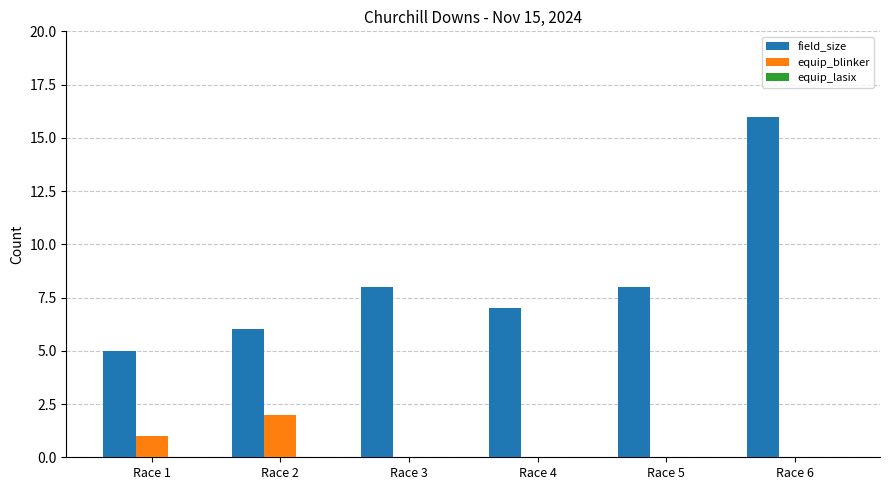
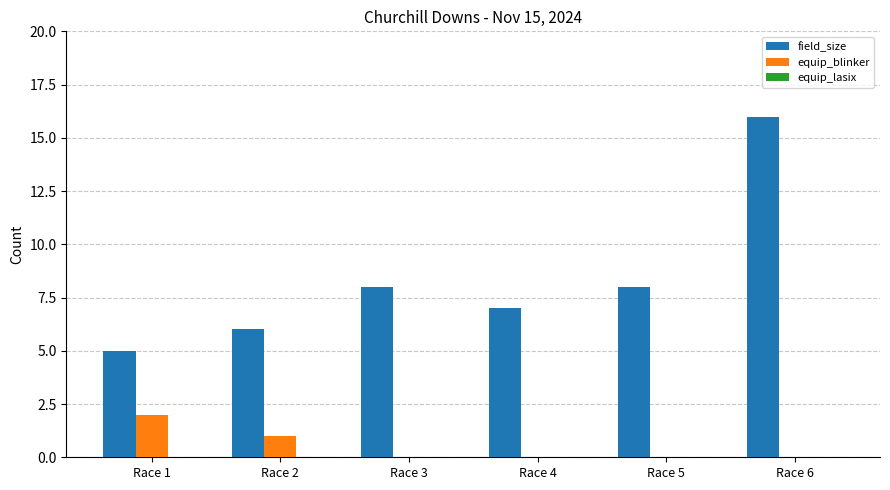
equip_blinker, Race 1: 1 -> 2
equip_blinker, Race 2: 2 -> 1
